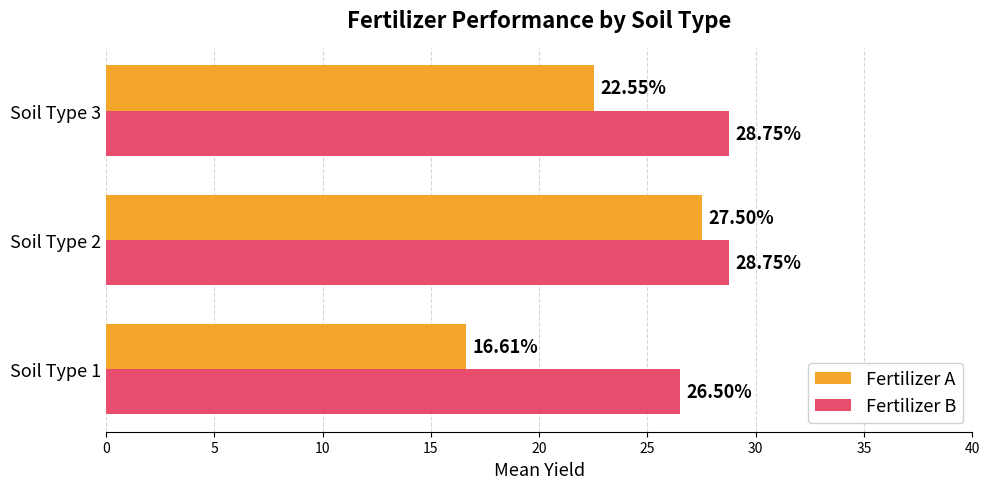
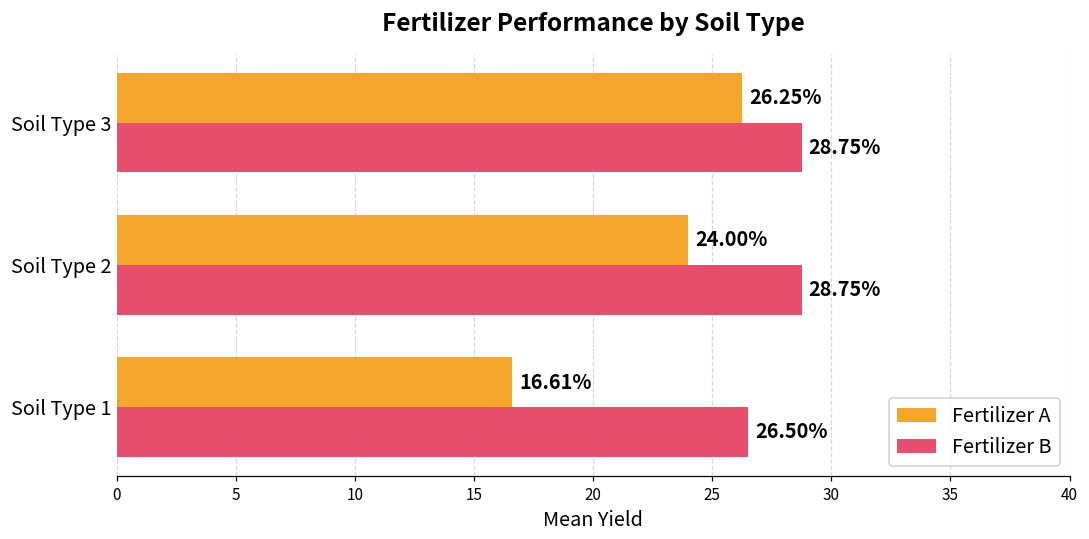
Fertilizer A, Soil Type 3: 22.55% -> 26.25%
Fertilizer A, Soil Type 2: 27.50% -> 24.00%
